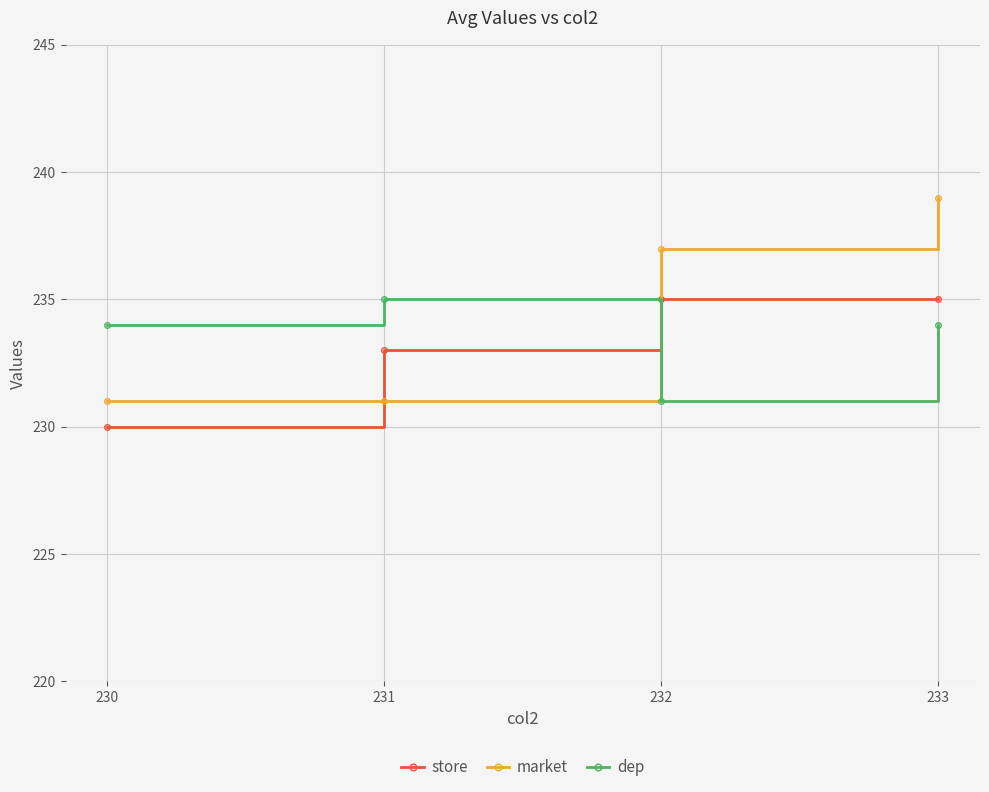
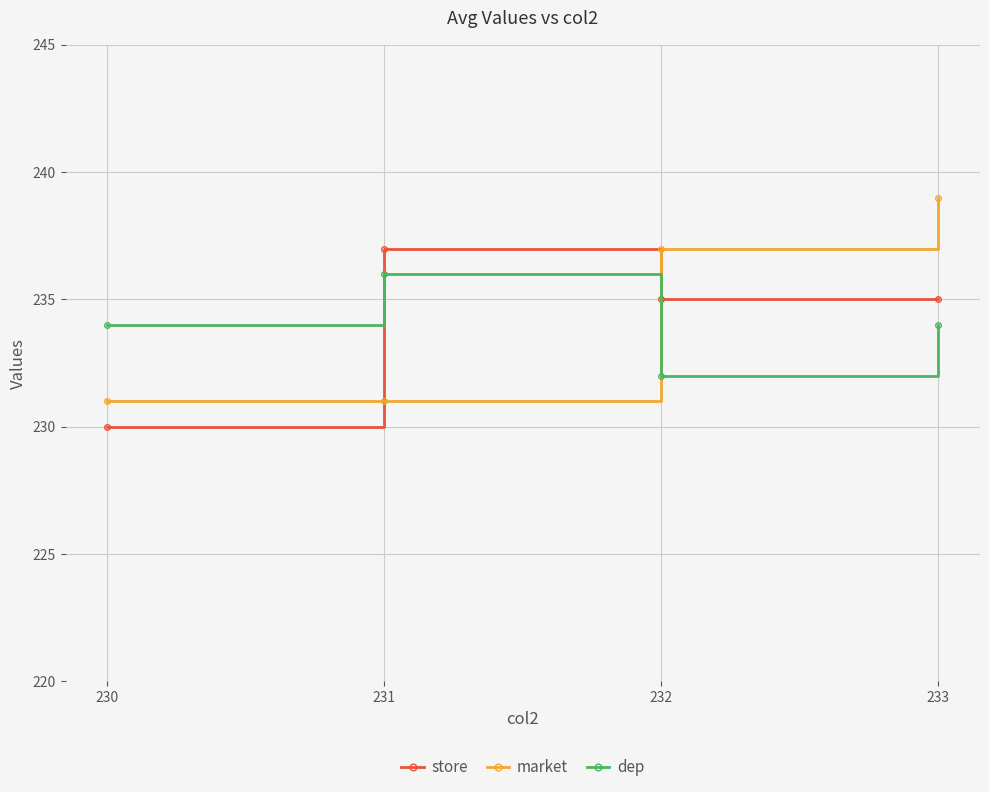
store, 231: 233 -> 237
dep, 231: 235 -> 236
dep, 232: 231 -> 232
